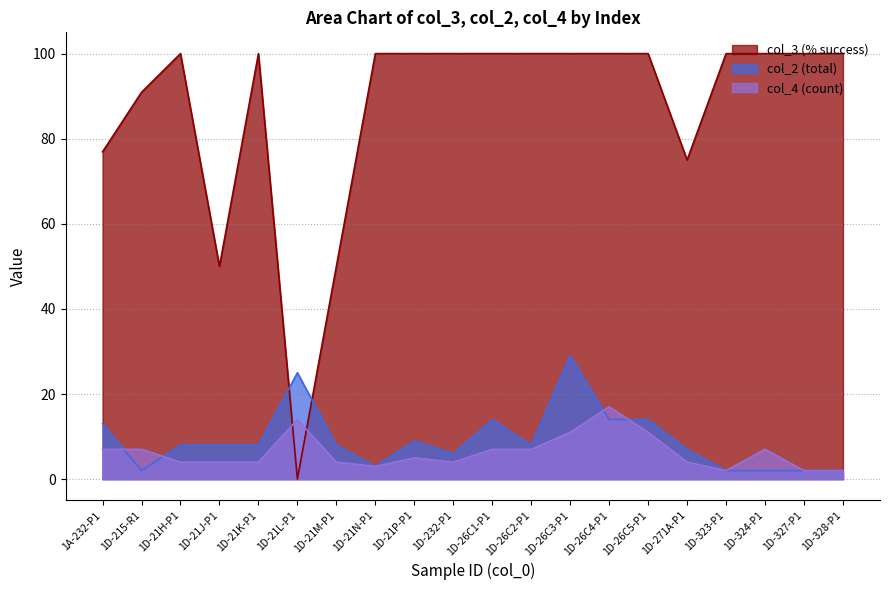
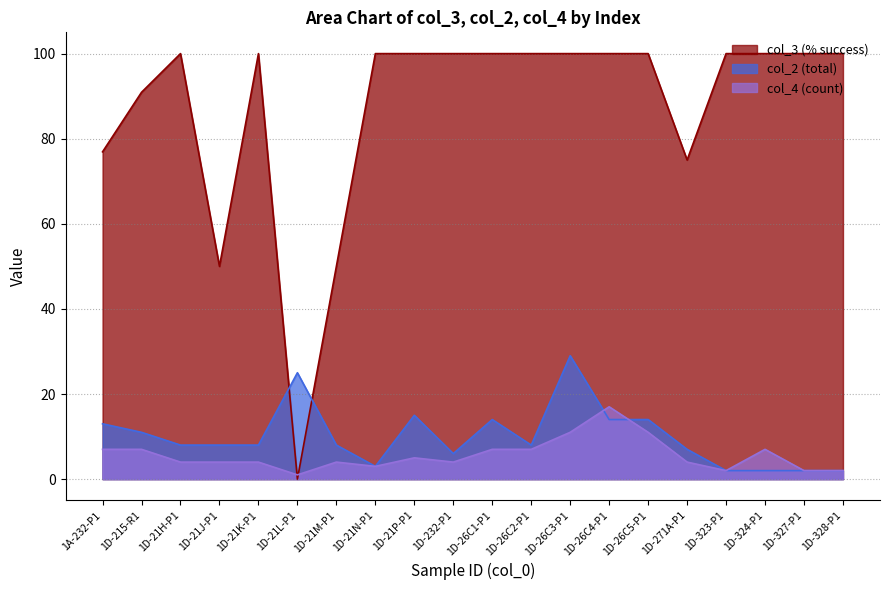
col_2 (total), 1D-215-R1: 2 -> 11
col_4 (count), 1D-21L-P1: 14 -> 1
col_2 (total), 1D-21P-P1: 9 -> 15
